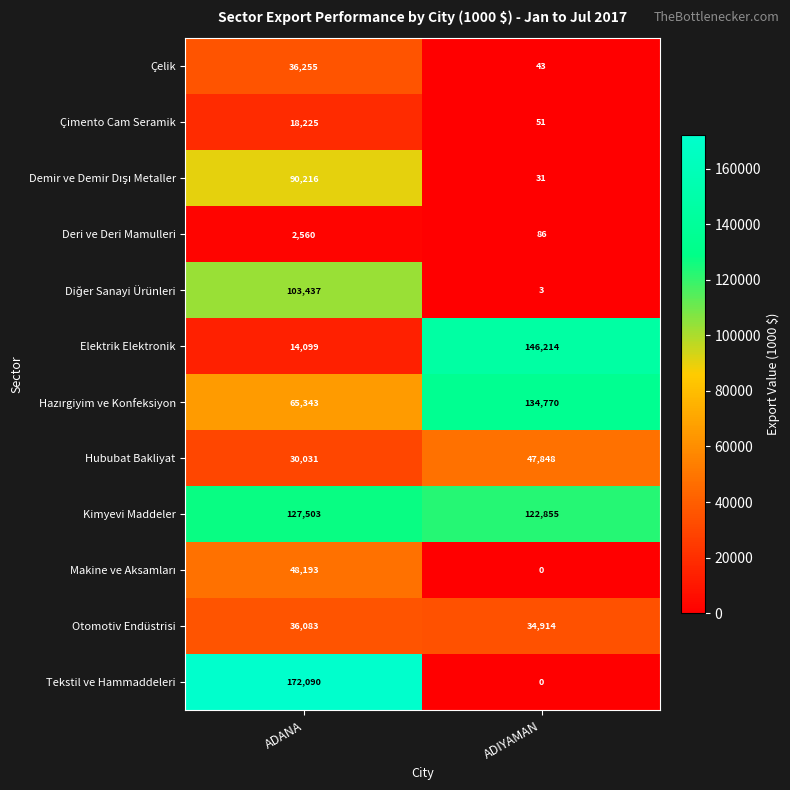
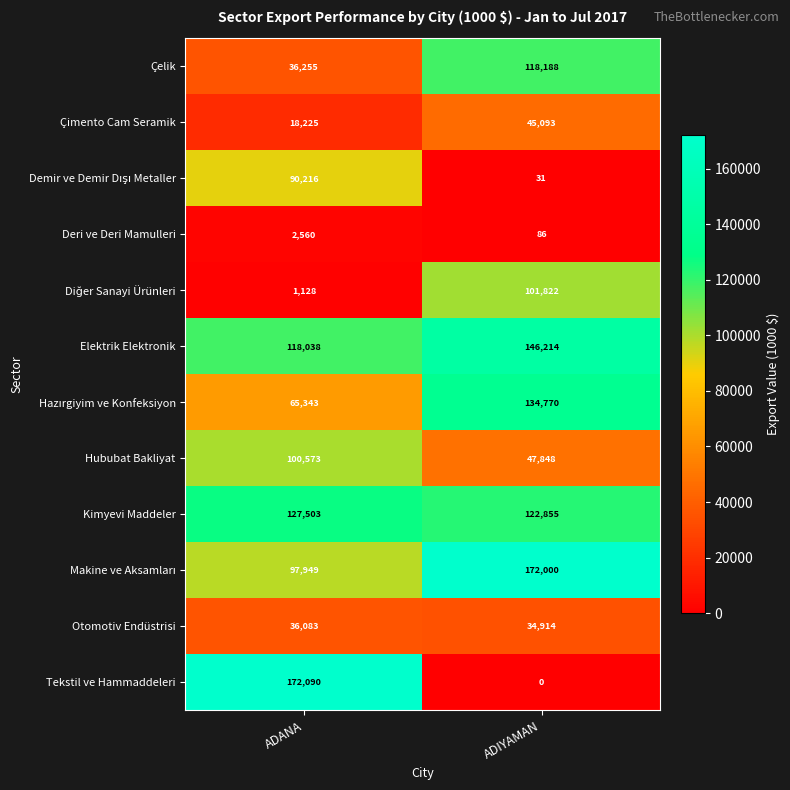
Çelik, ADIYAMAN: 43 -> 118,188
Çimento Cam Seramik, ADIYAMAN: 51 -> 45,093
Diğer Sanayi Ürünleri, ADANA: 103,437 -> 1,128
Diğer Sanayi Ürünleri, ADIYAMAN: 3 -> 101,822
Elektrik Elektronik, ADANA: 14,099 -> 118,038
Hububat Bakliyat, ADANA: 30,031 -> 100,573
Makine ve Aksamları, ADANA: 48,193 -> 97,949
Makine ve Aksamları, ADIYAMAN: 0 -> 172,000
